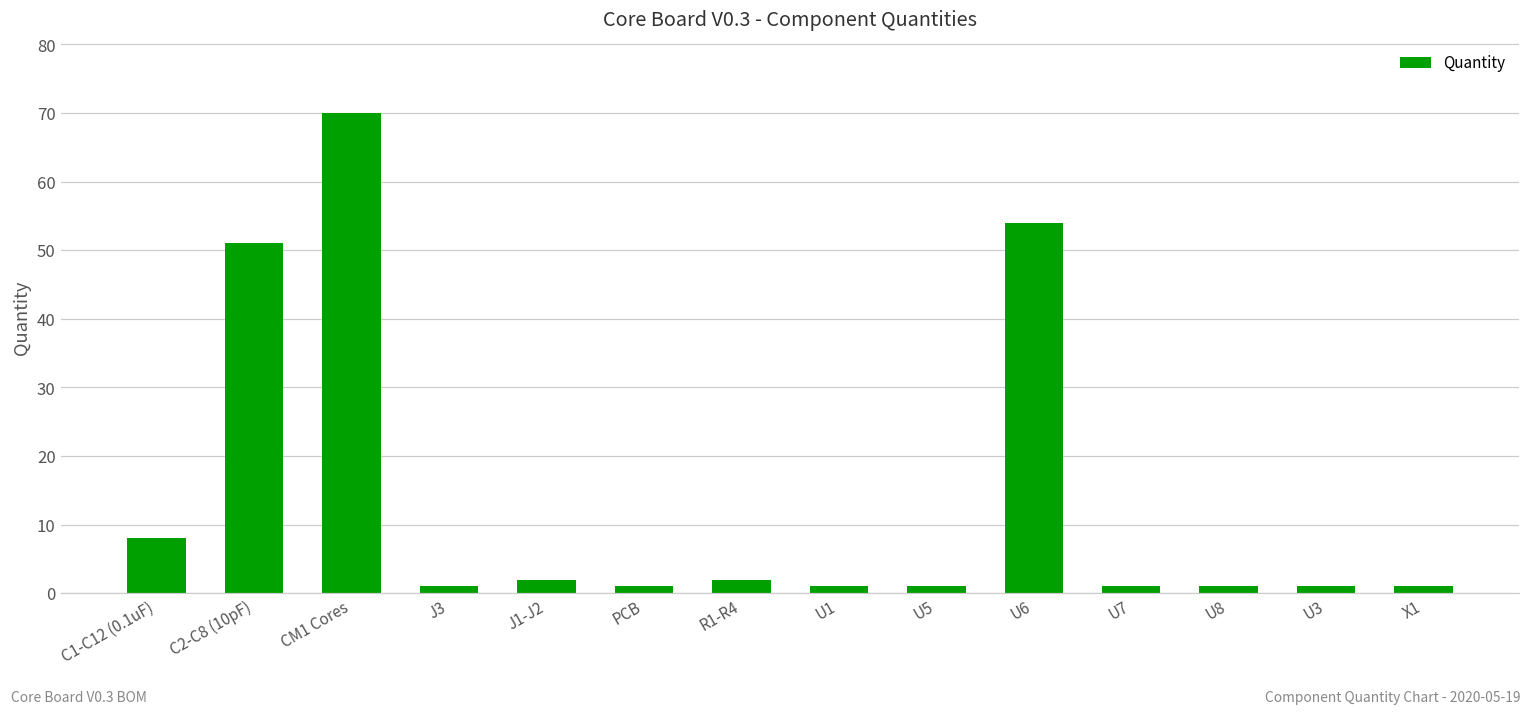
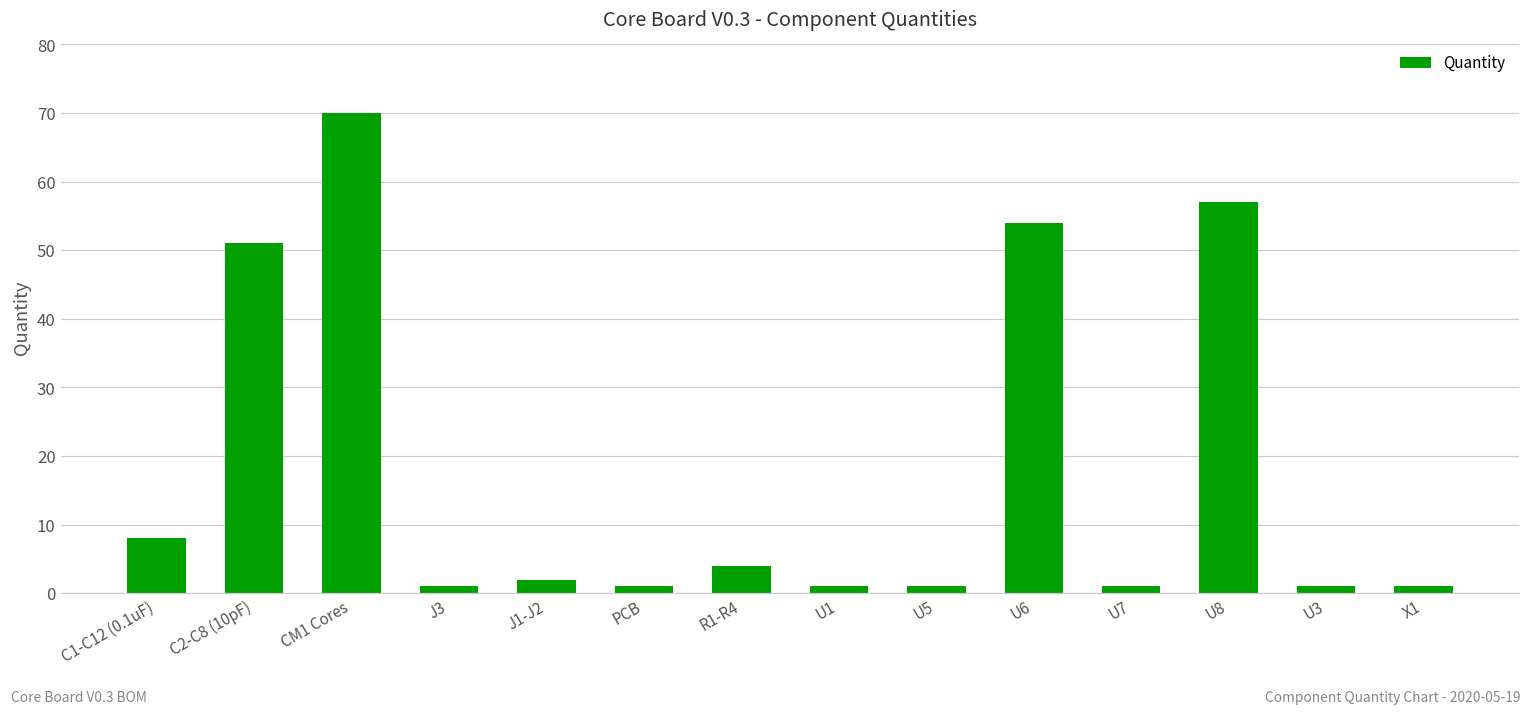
R1-R4: 2 -> 4
U8: 1 -> 57
